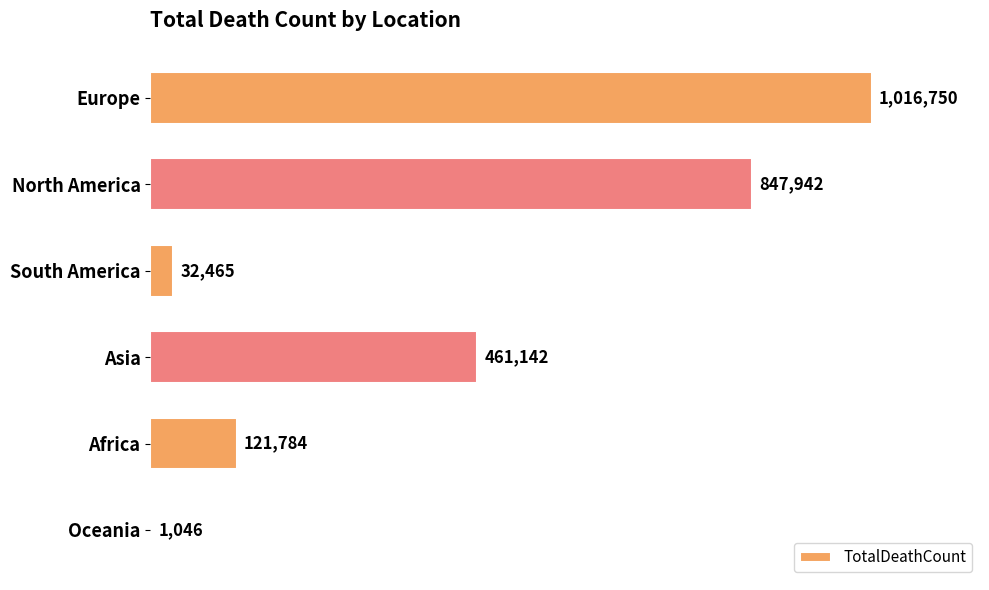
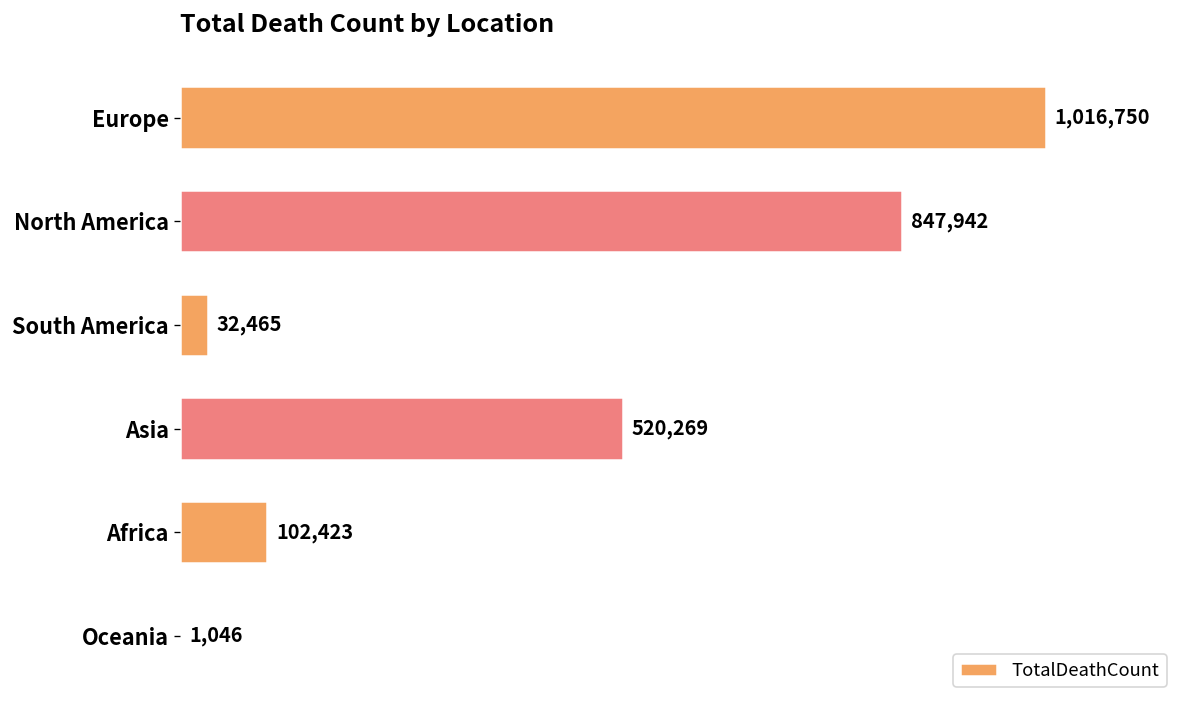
Asia: 461,142 -> 520,269
Africa: 121,784 -> 102,423
